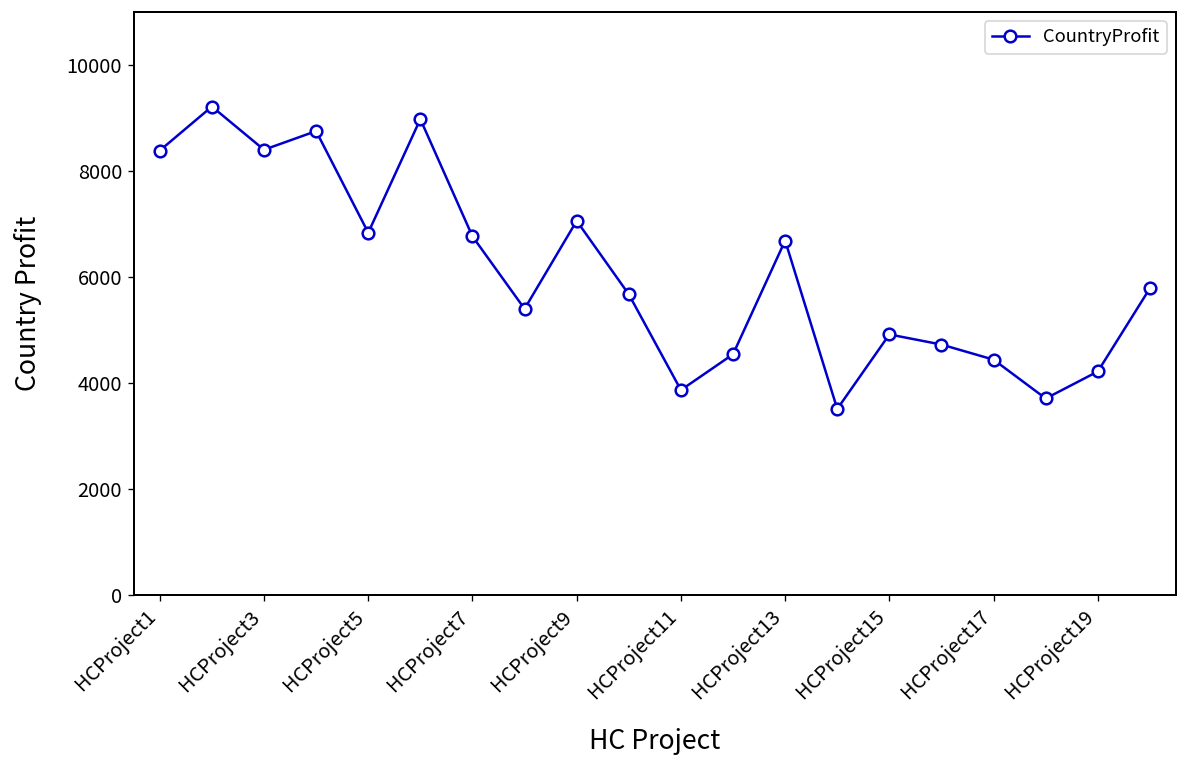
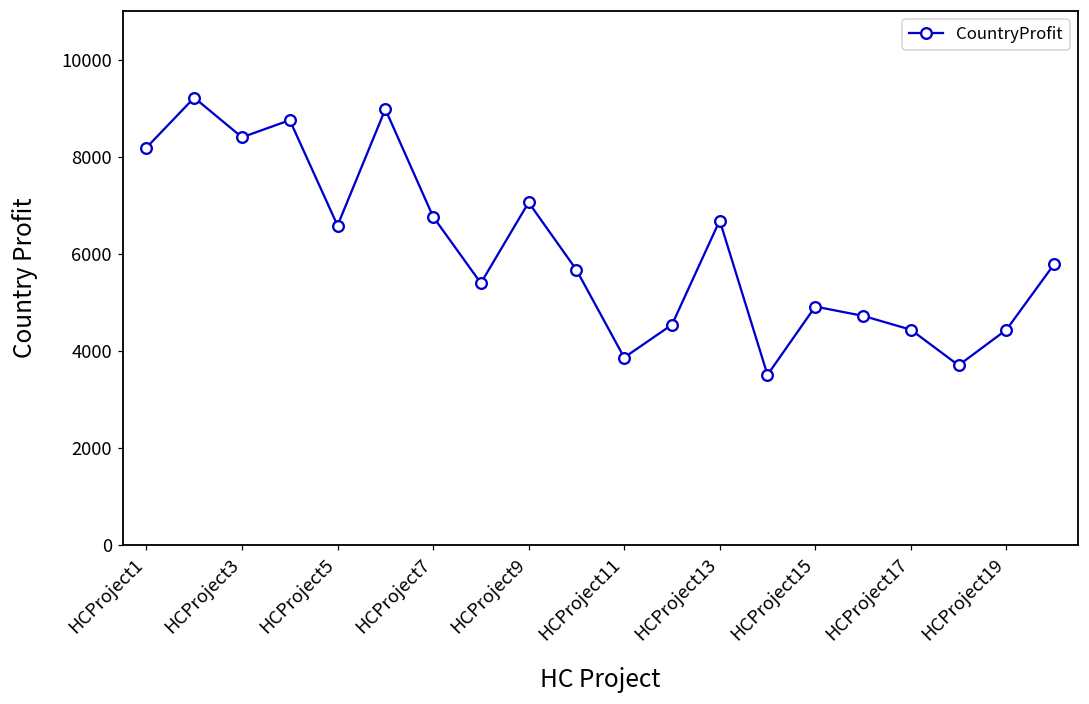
HCProject1: 8400 -> 8200
HCProject5: 6800 -> 6600
HCProject19: 4200 -> 4400
